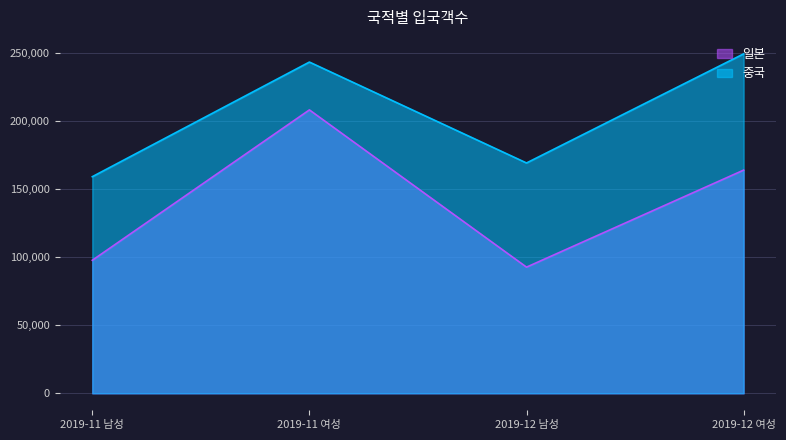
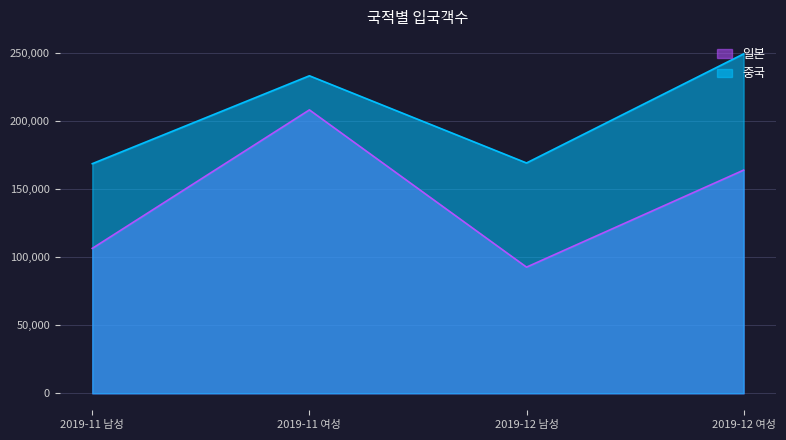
일본, 2019-11 남성: 98,000 -> 106,000
중국, 2019-11 남성: 159,000 -> 168,000
중국, 2019-11 여성: 243,000 -> 233,000
